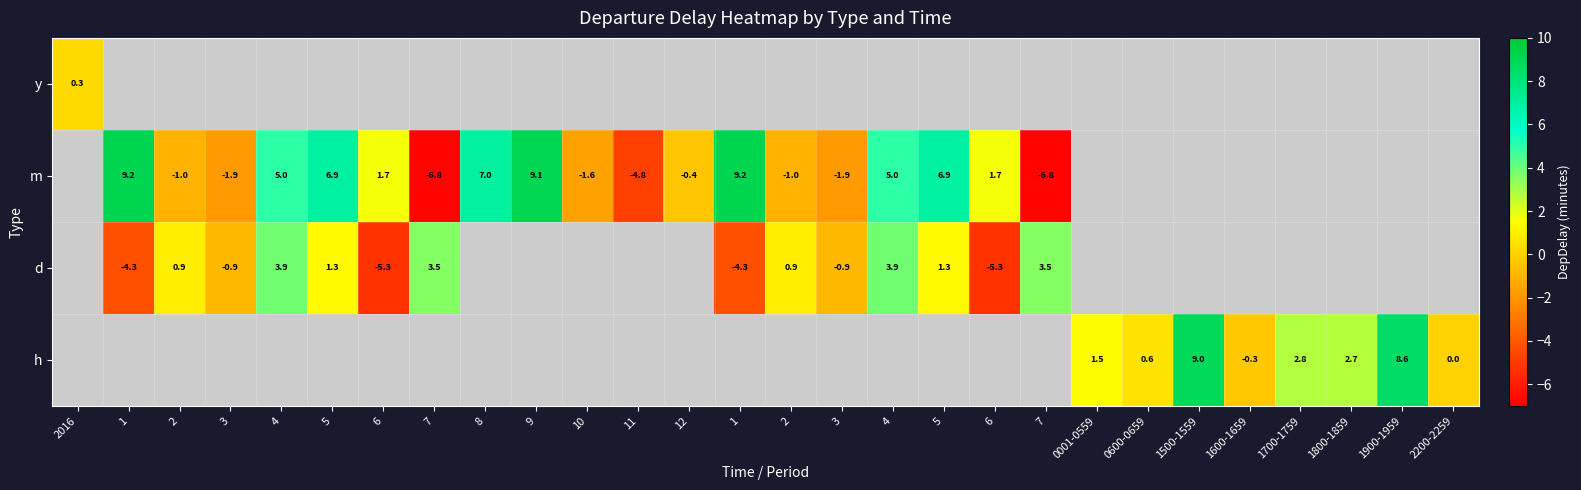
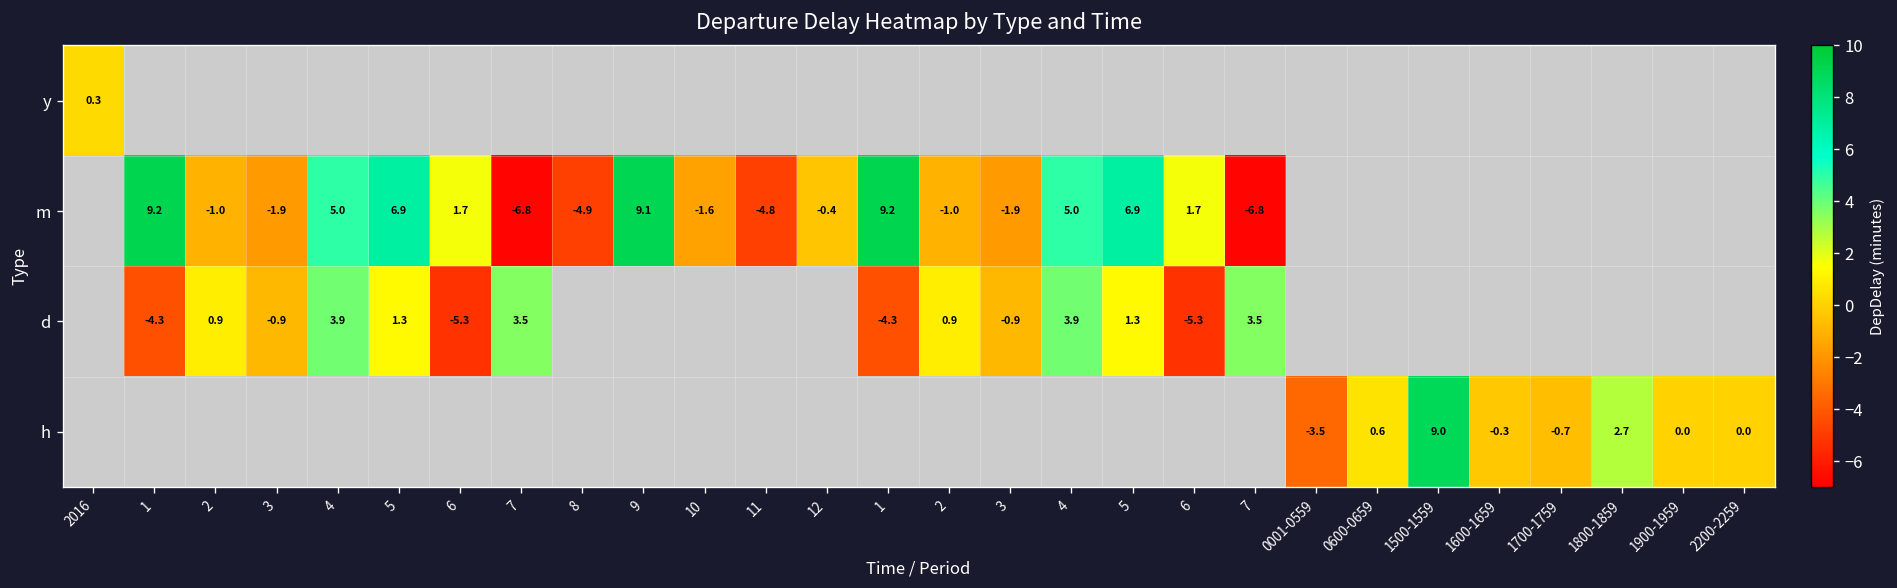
m, 8: 7.0 -> -4.9
h, 0001-0559: 1.5 -> -3.5
h, 1700-1759: 2.8 -> -0.7
h, 1900-1959: 8.6 -> 0.0
